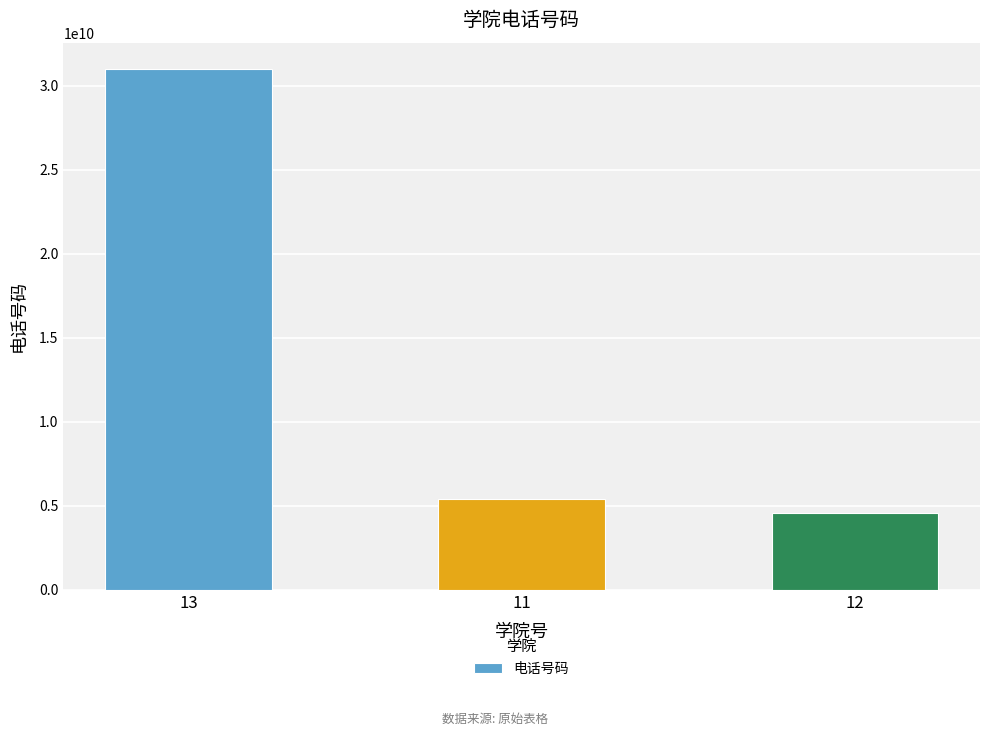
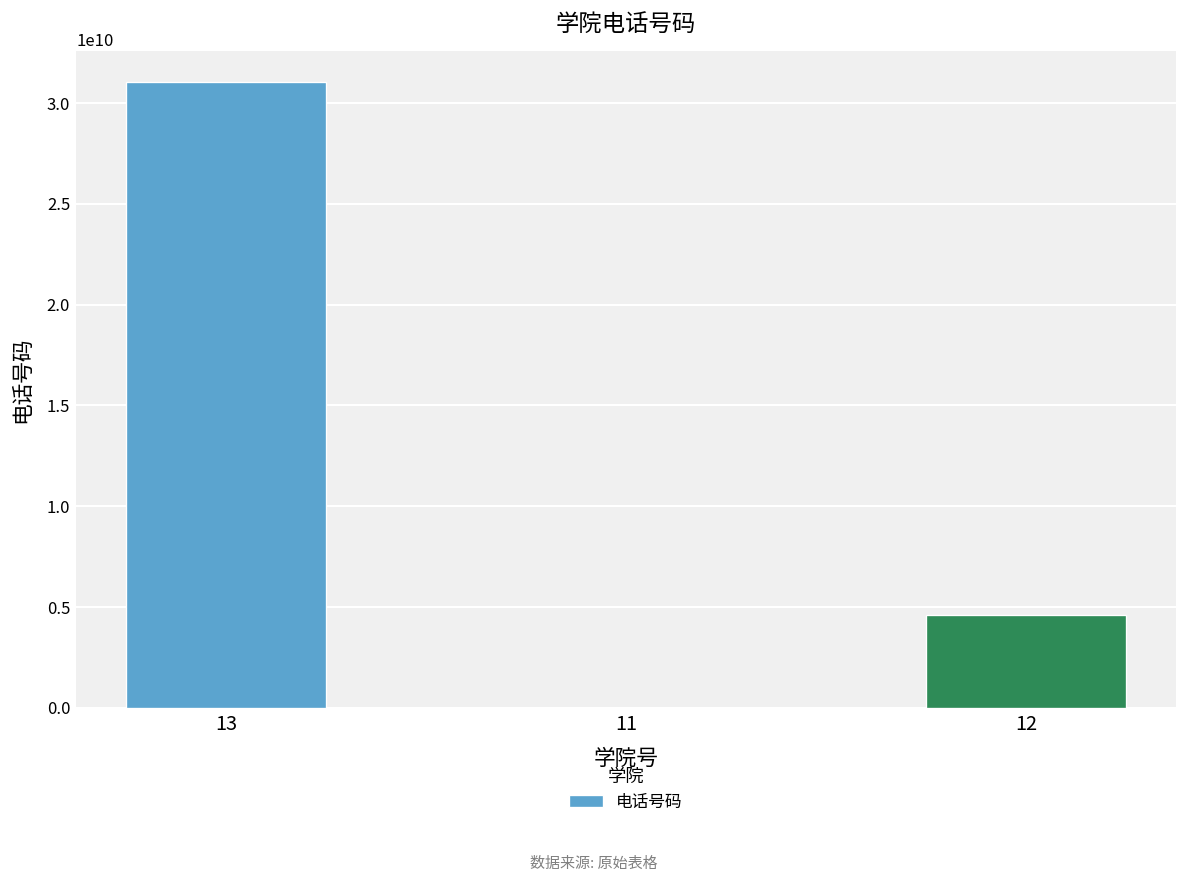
11: 5400000000 -> 0
